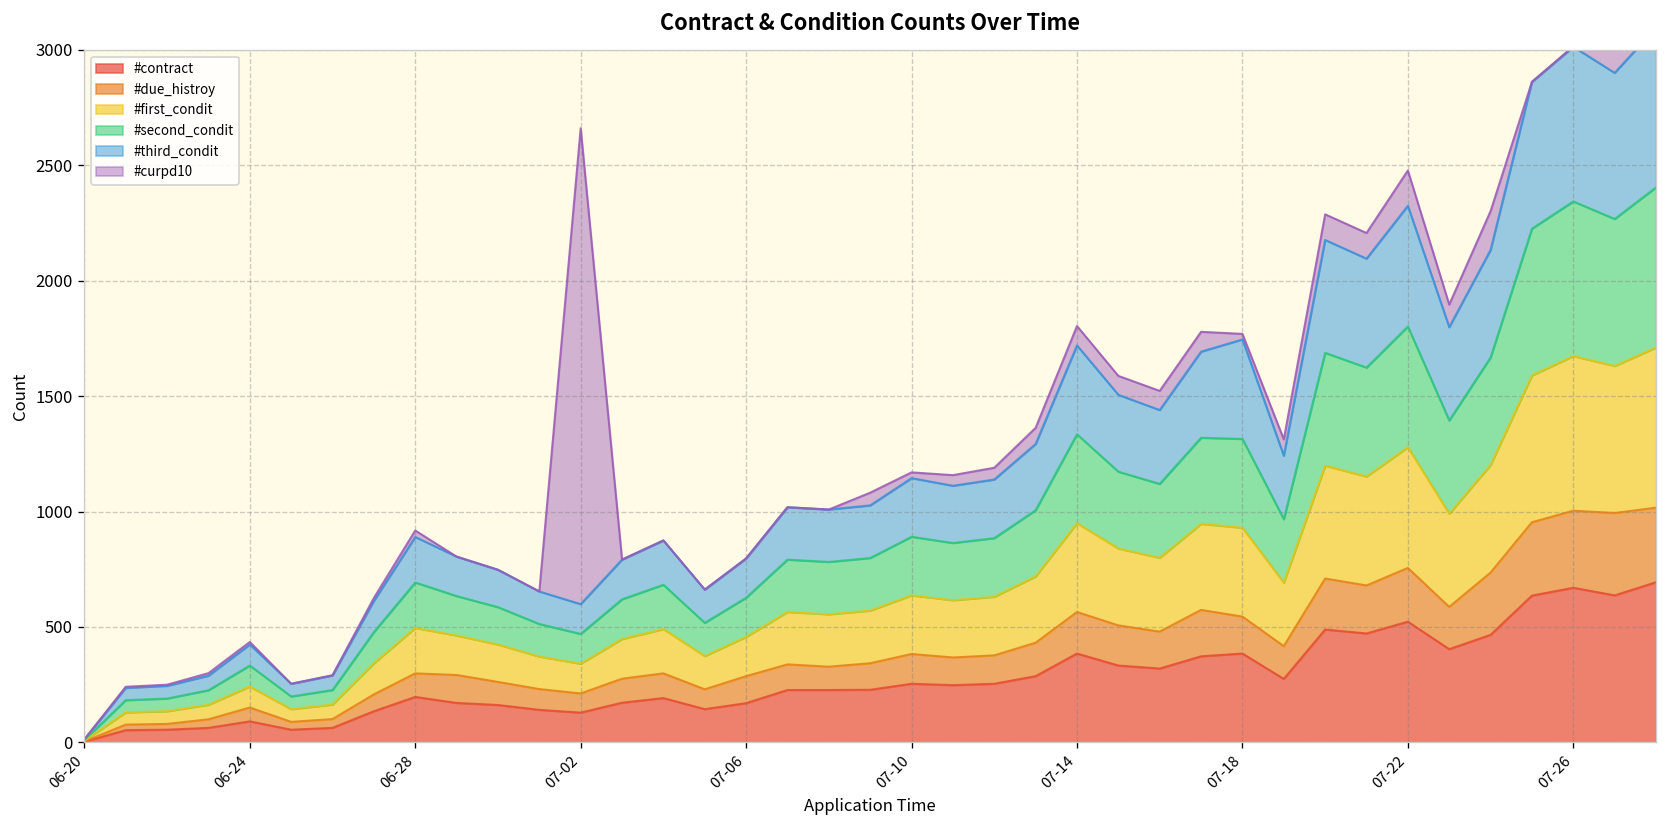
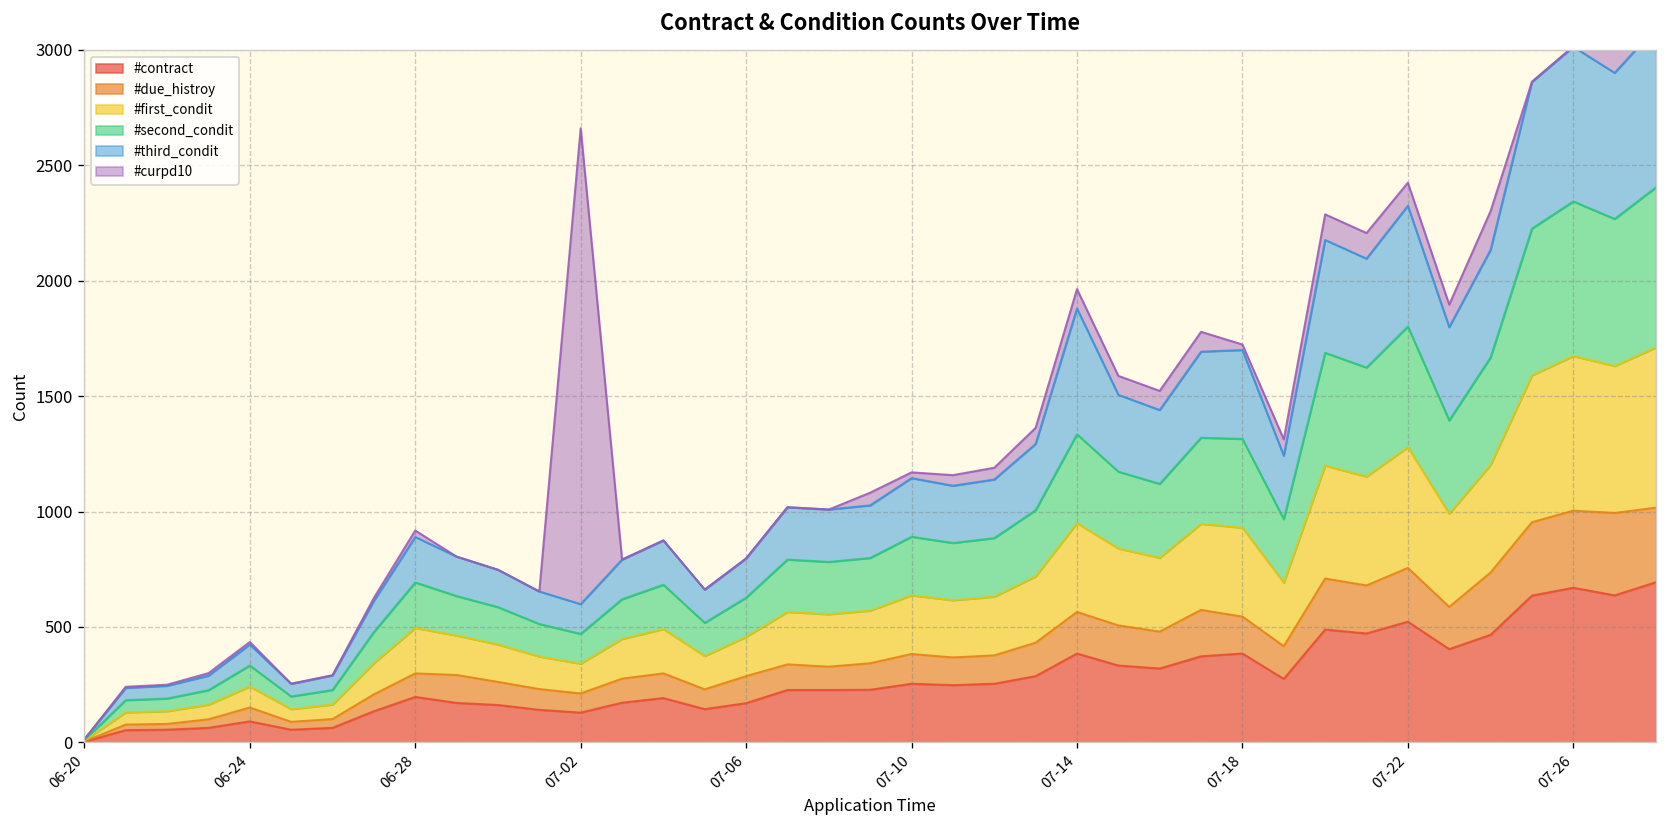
#third_condit, 07-14: 390 -> 550
#third_condit, 07-18: 430 -> 390
#curpd10, 07-22: 150 -> 100
